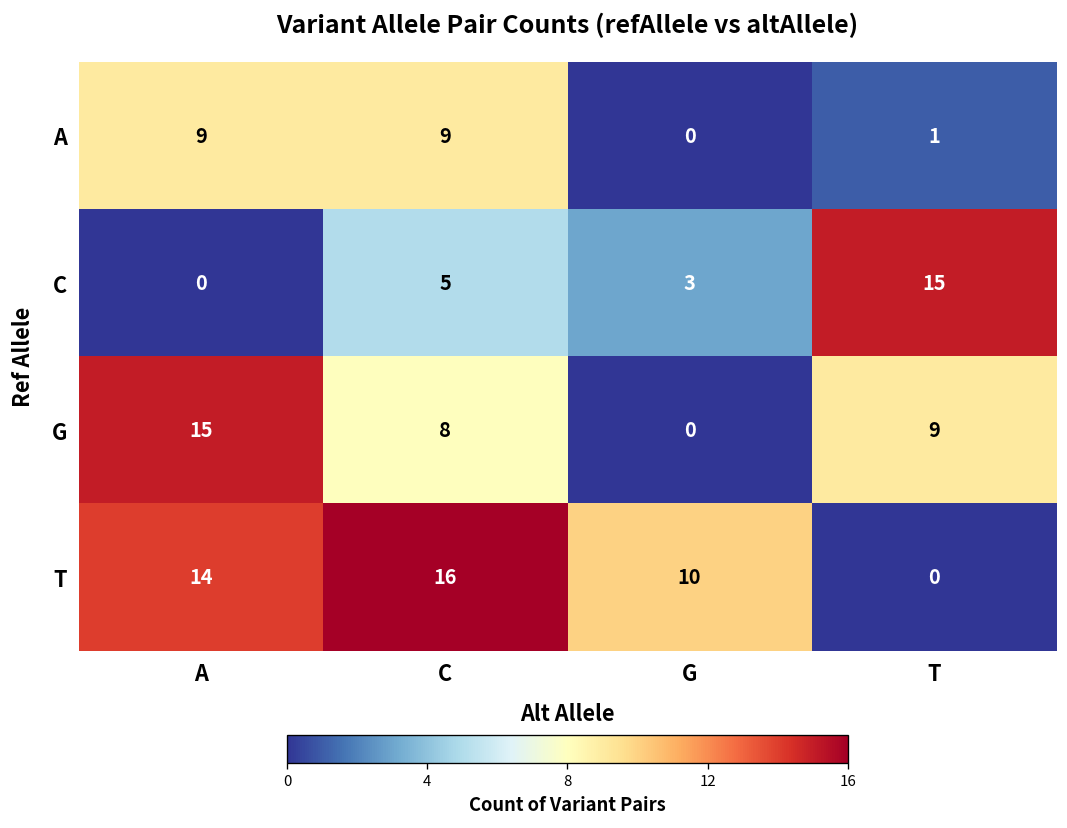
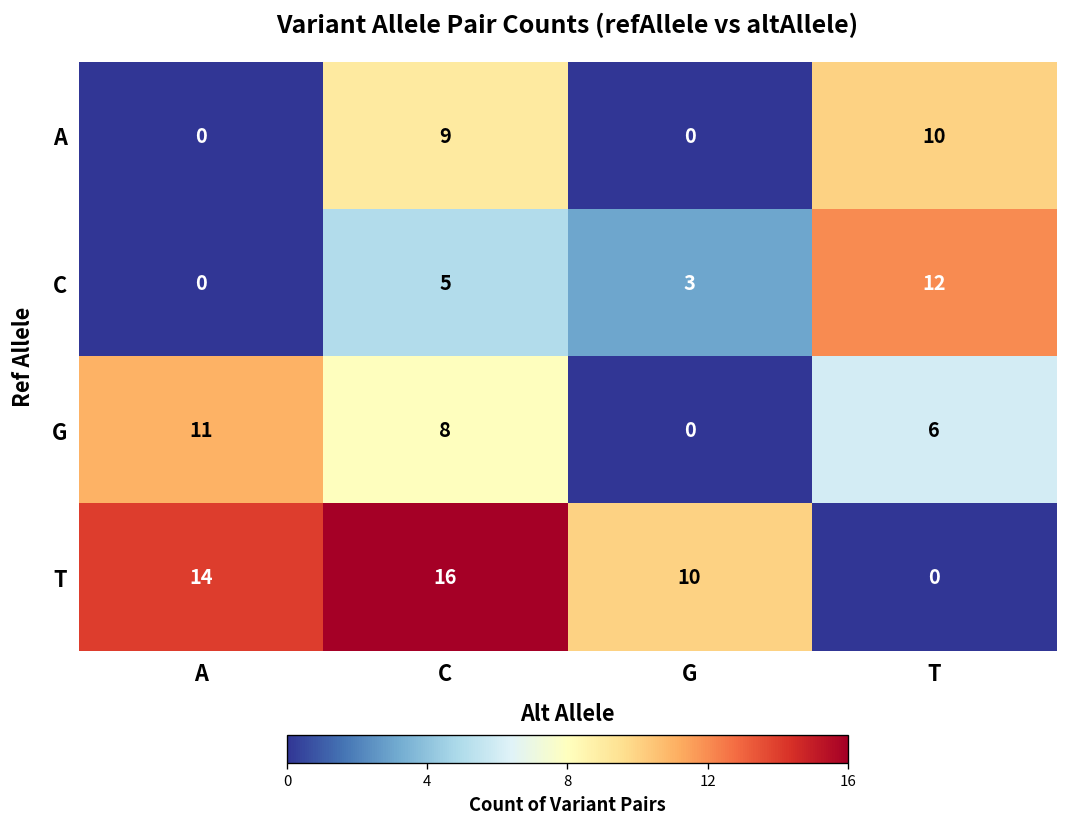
A, A: 9 -> 0
A, T: 1 -> 10
C, T: 15 -> 12
G, A: 15 -> 11
G, T: 9 -> 6
